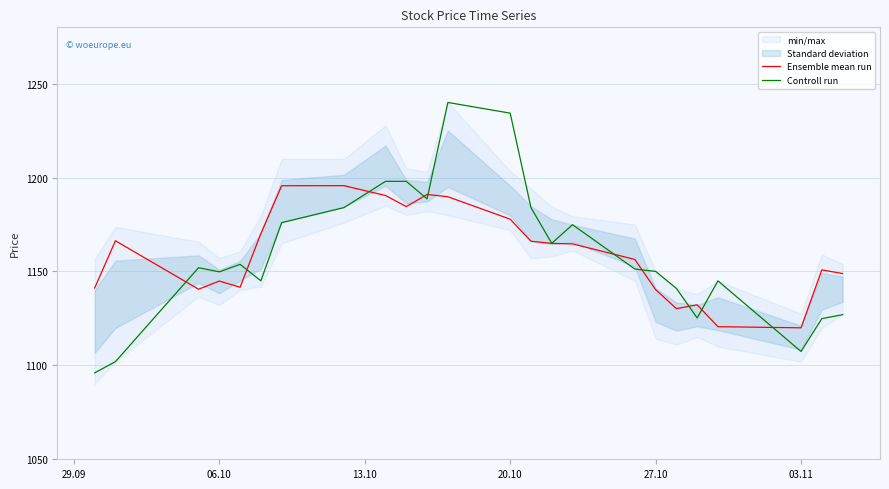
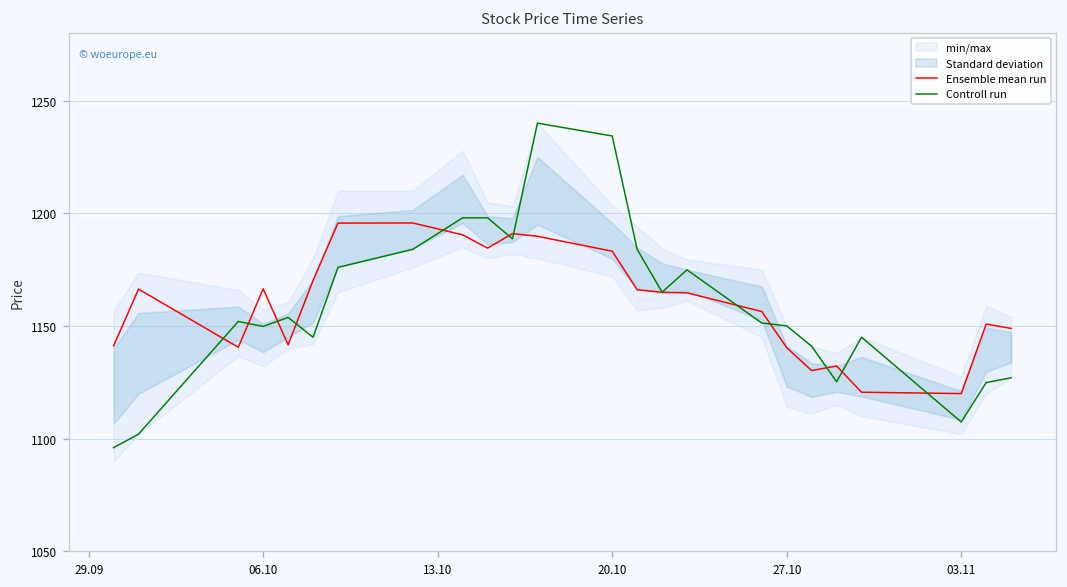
Ensemble mean run, 06.10: 1145 -> 1167
Ensemble mean run, 20.10: 1178 -> 1183
